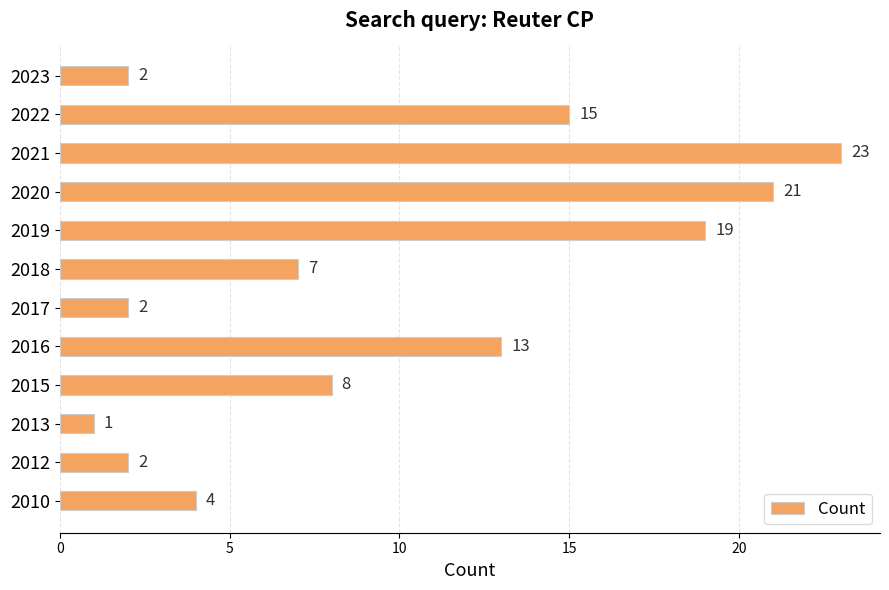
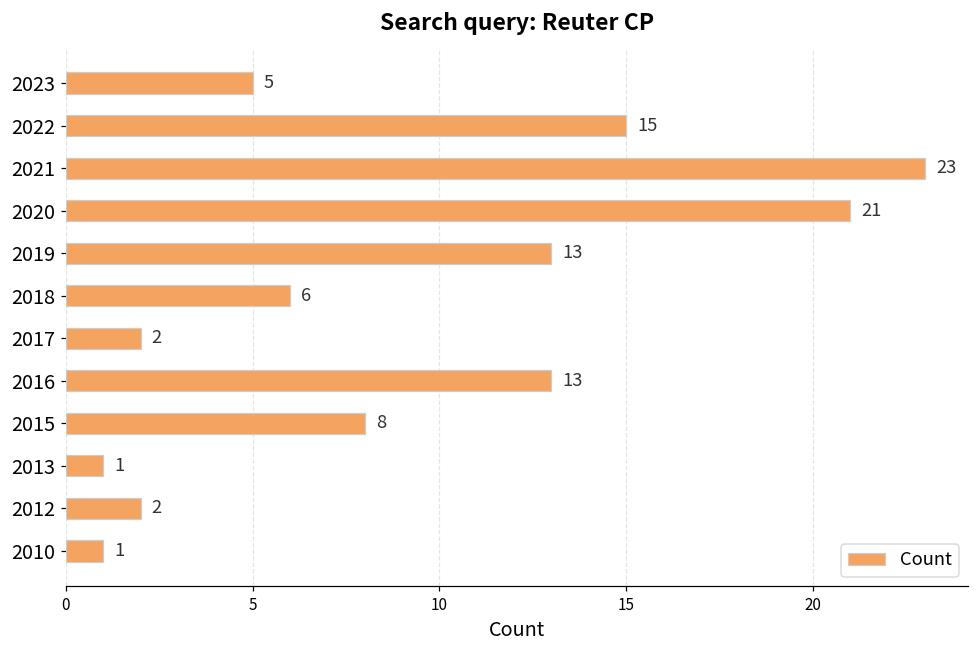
2023: 2 -> 5
2019: 19 -> 13
2018: 7 -> 6
2010: 4 -> 1
